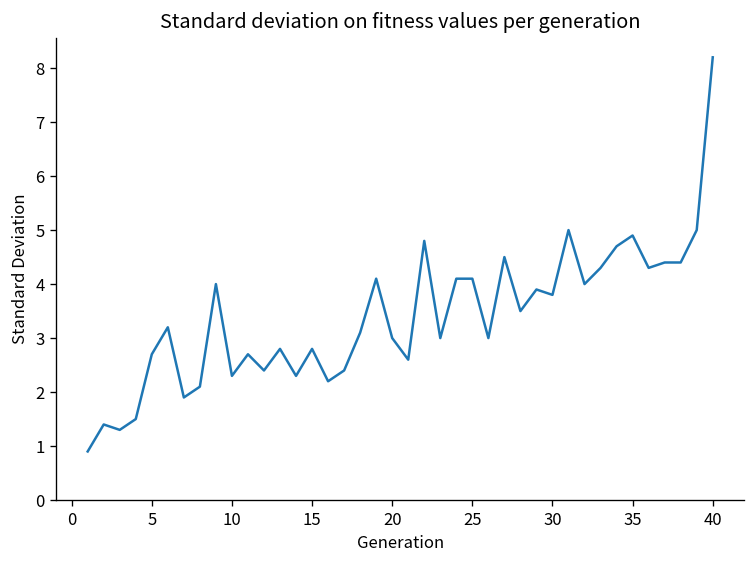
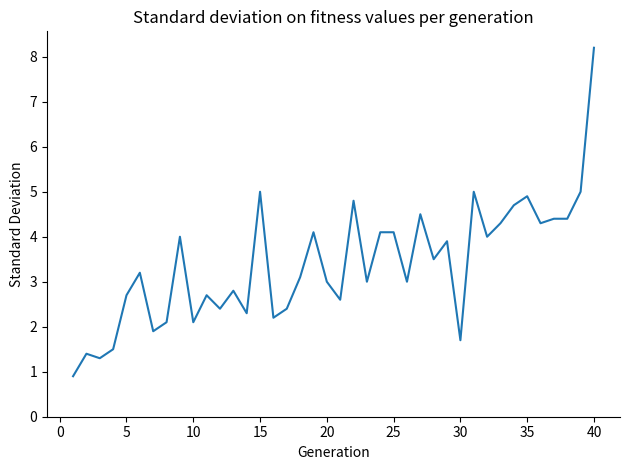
10: 2.3 -> 2.1
15: 2.8 -> 5.0
30: 3.8 -> 1.7
